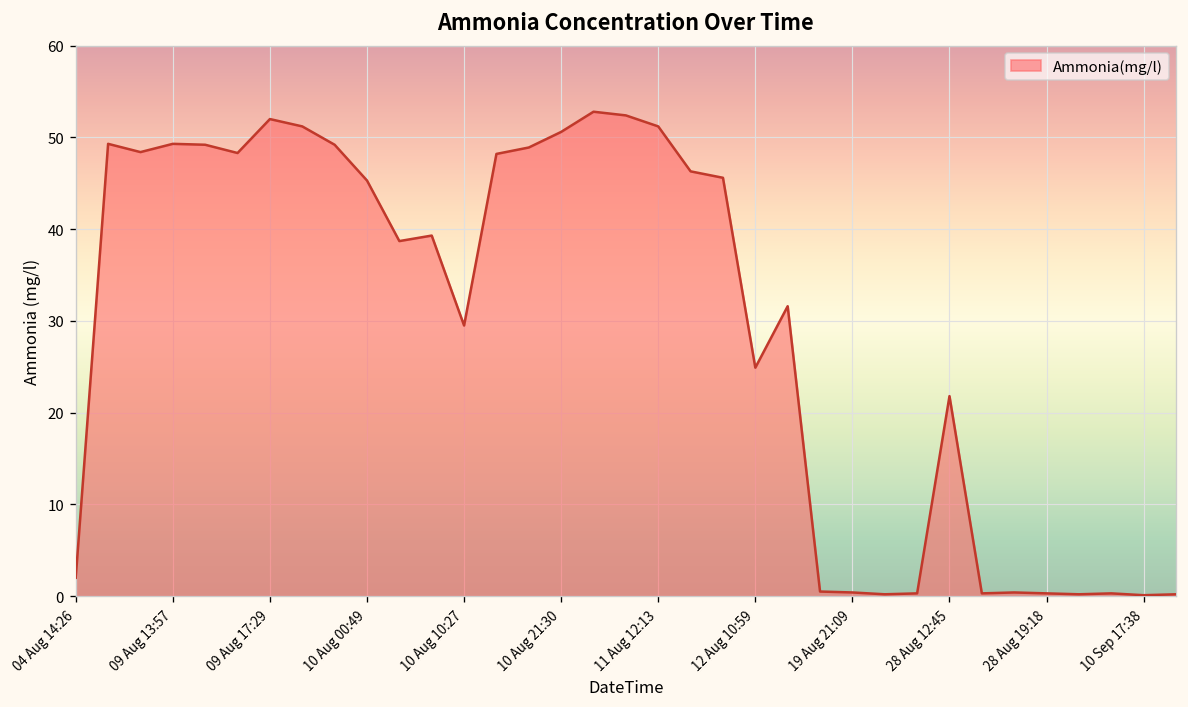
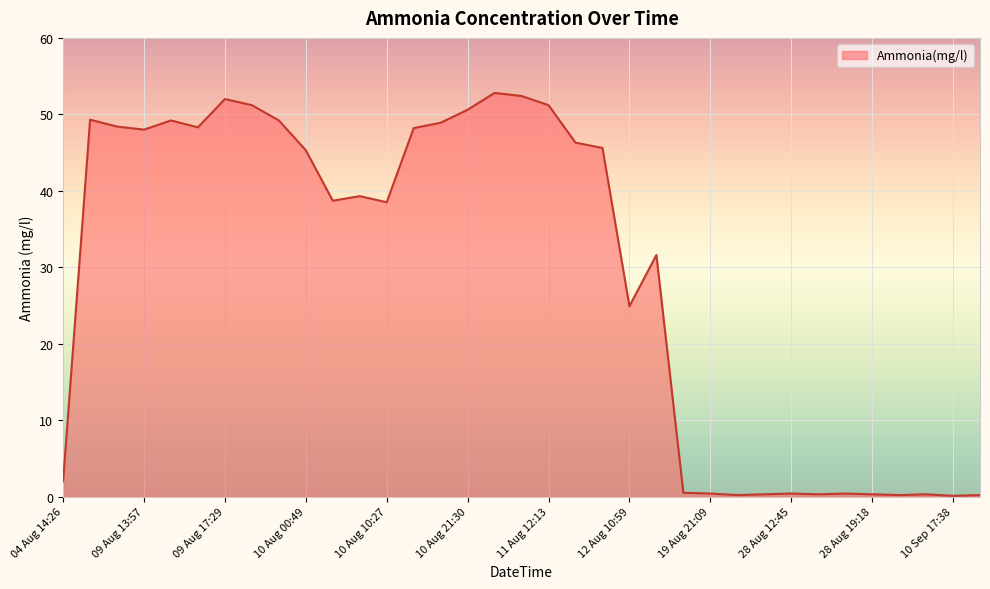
09 Aug 13:57: 49 -> 48
10 Aug 10:27: 30 -> 39
28 Aug 12:45: 22 -> 0
